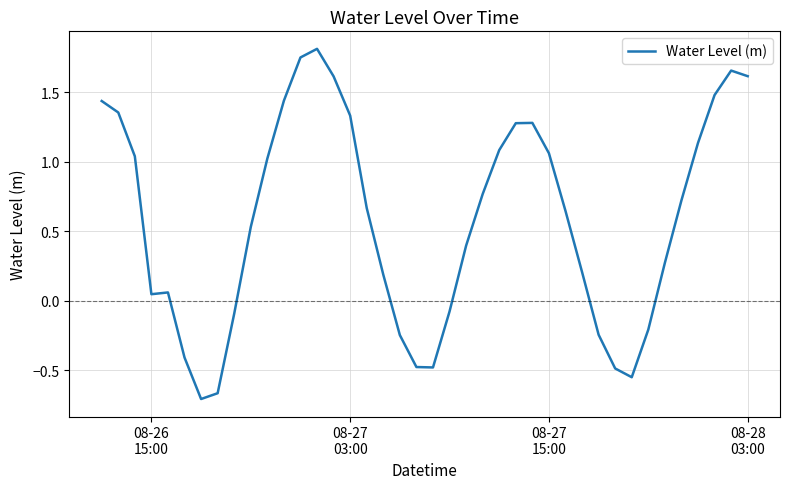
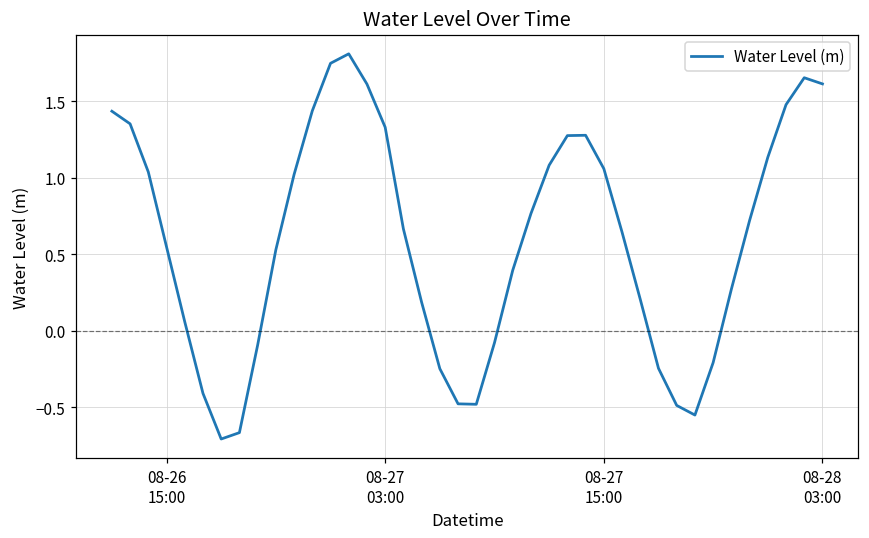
08-26 15:00: 0.05 -> 0.55
